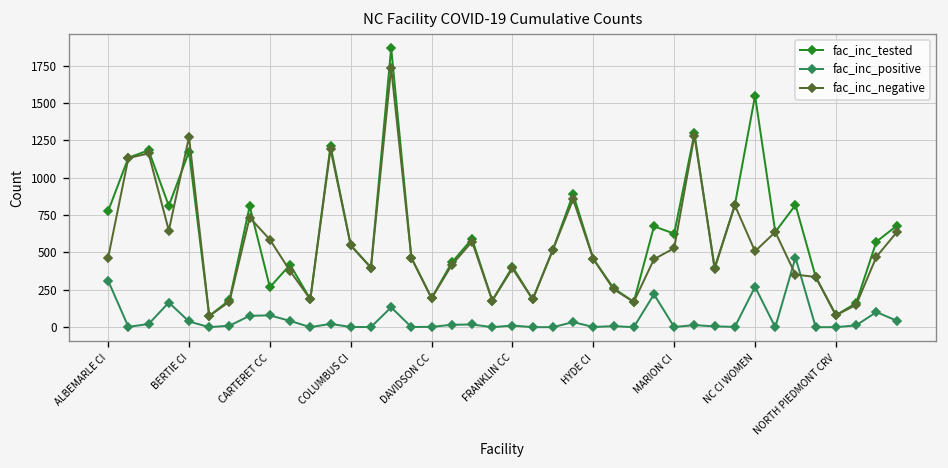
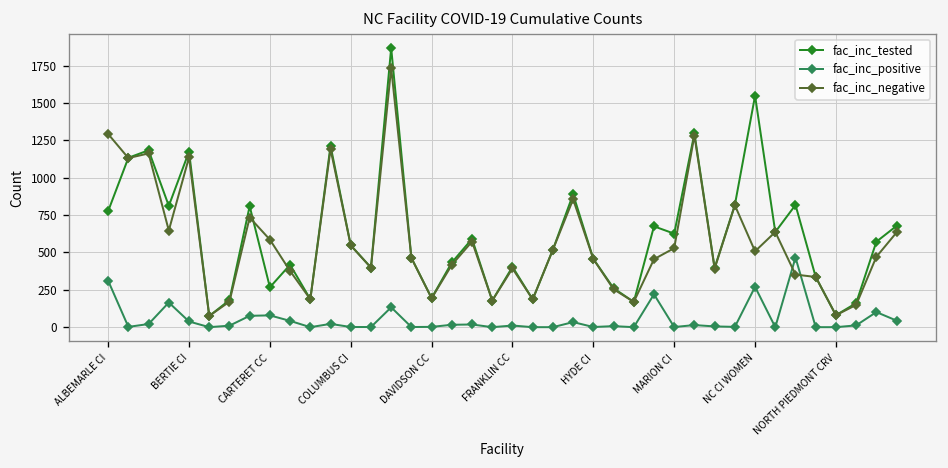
fac_inc_negative, ALBEMARLE CI: 470 -> 1290
fac_inc_negative, BERTIE CI: 1270 -> 1140
